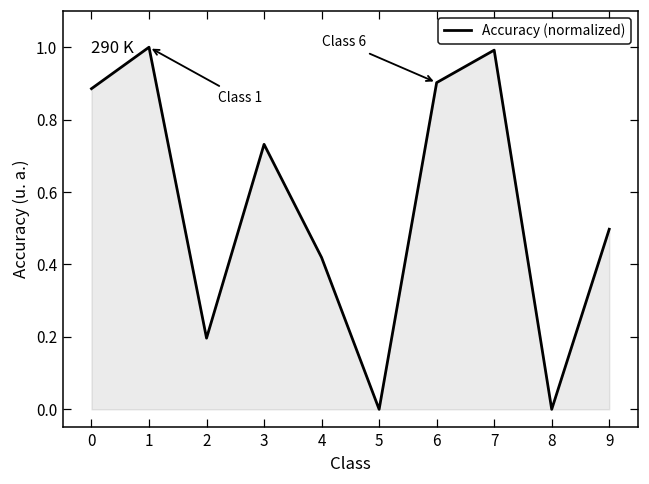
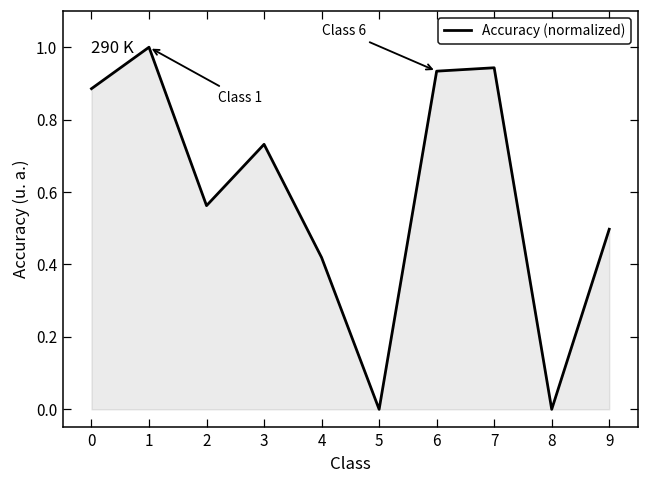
2: 0.20 -> 0.56
6: 0.90 -> 0.93
7: 0.99 -> 0.94
